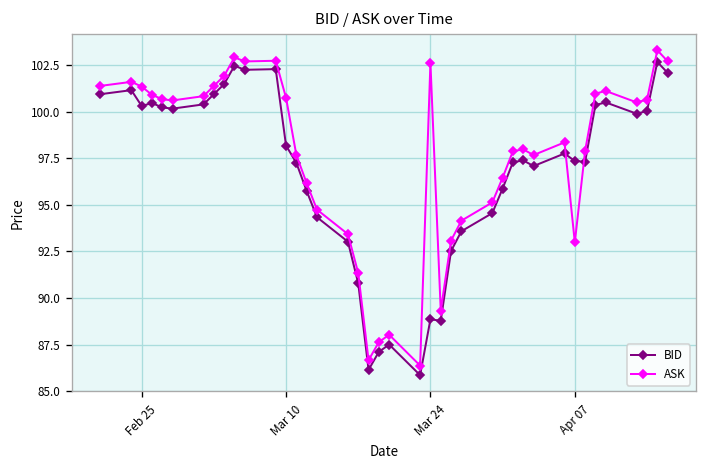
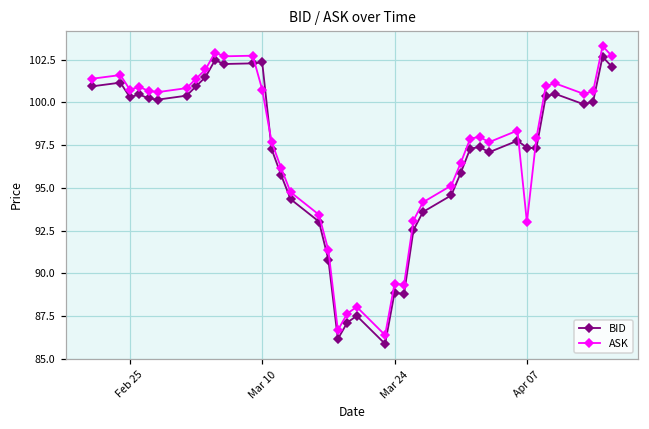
ASK, Feb 25: 101.3 -> 100.7
BID, Mar 10: 98.2 -> 102.3
ASK, Mar 24: 102.6 -> 89.4
